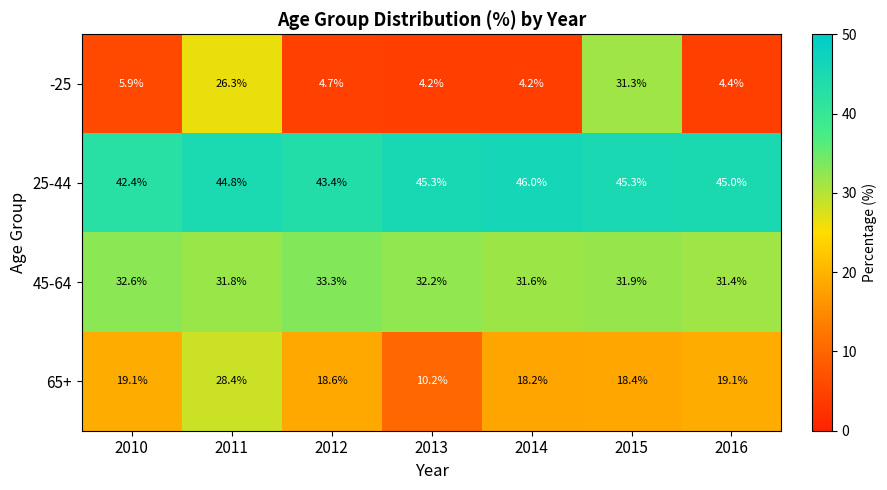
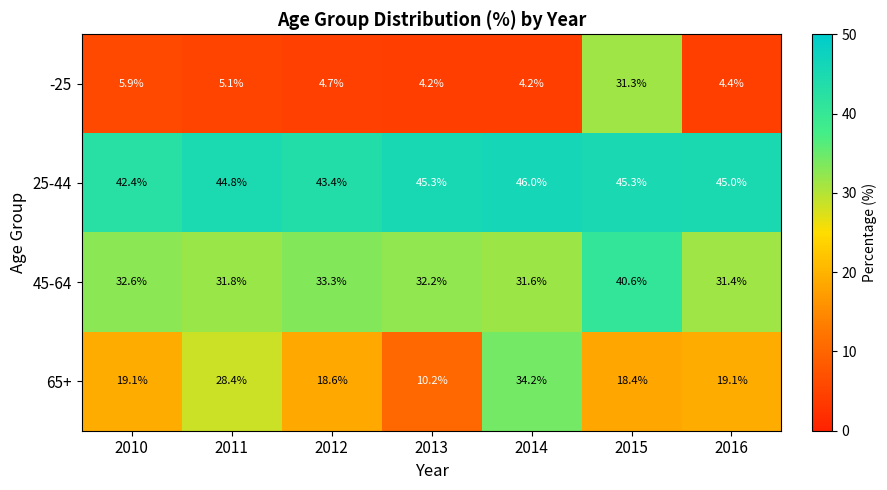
-25, 2011: 26.3% -> 5.1%
45-64, 2015: 31.9% -> 40.6%
65+, 2014: 18.2% -> 34.2%
